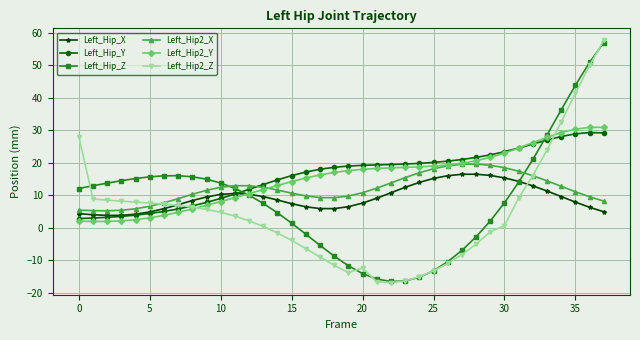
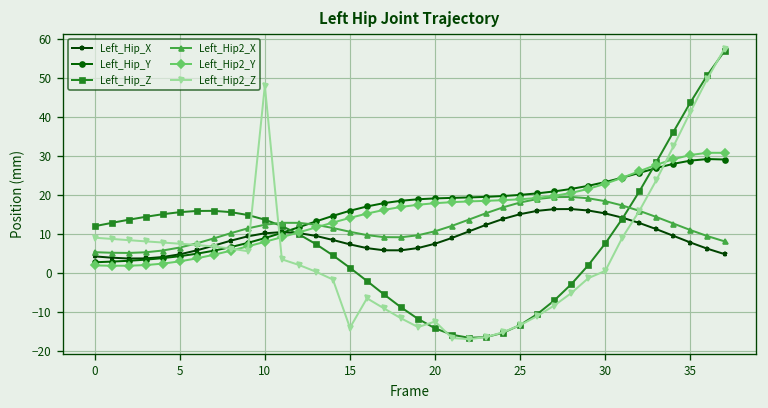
Left_Hip2_Z, 0: 28 -> 9
Left_Hip2_Z, 10: 5 -> 48
Left_Hip2_Z, 15: -4 -> -14
